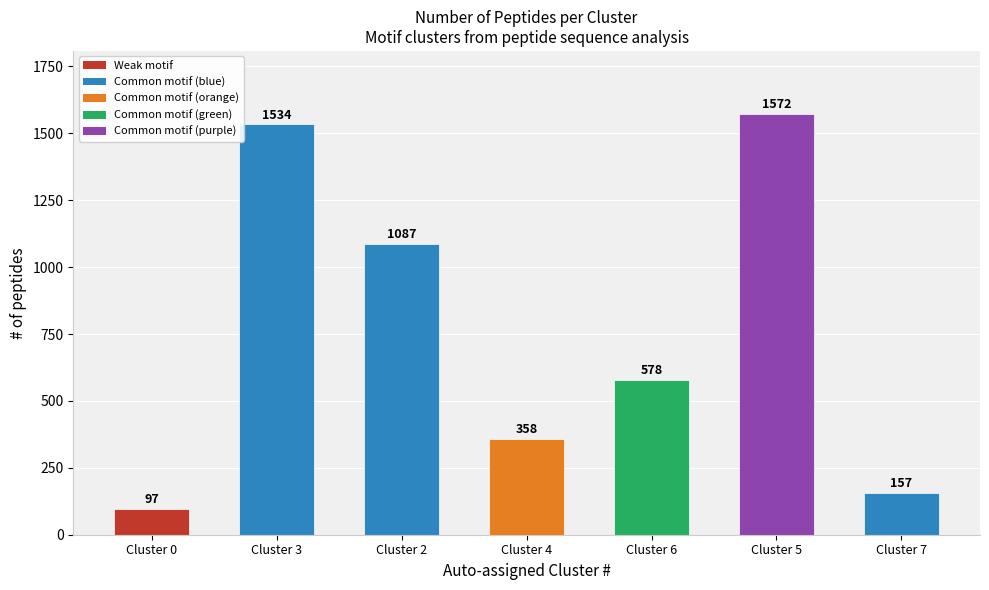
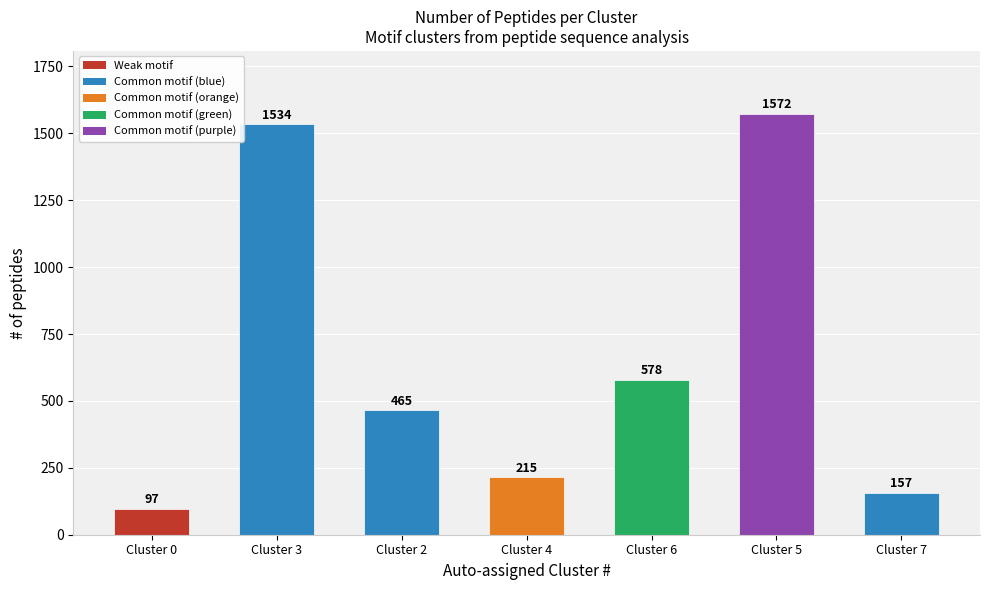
Cluster 2: 1087 -> 465
Cluster 4: 358 -> 215
